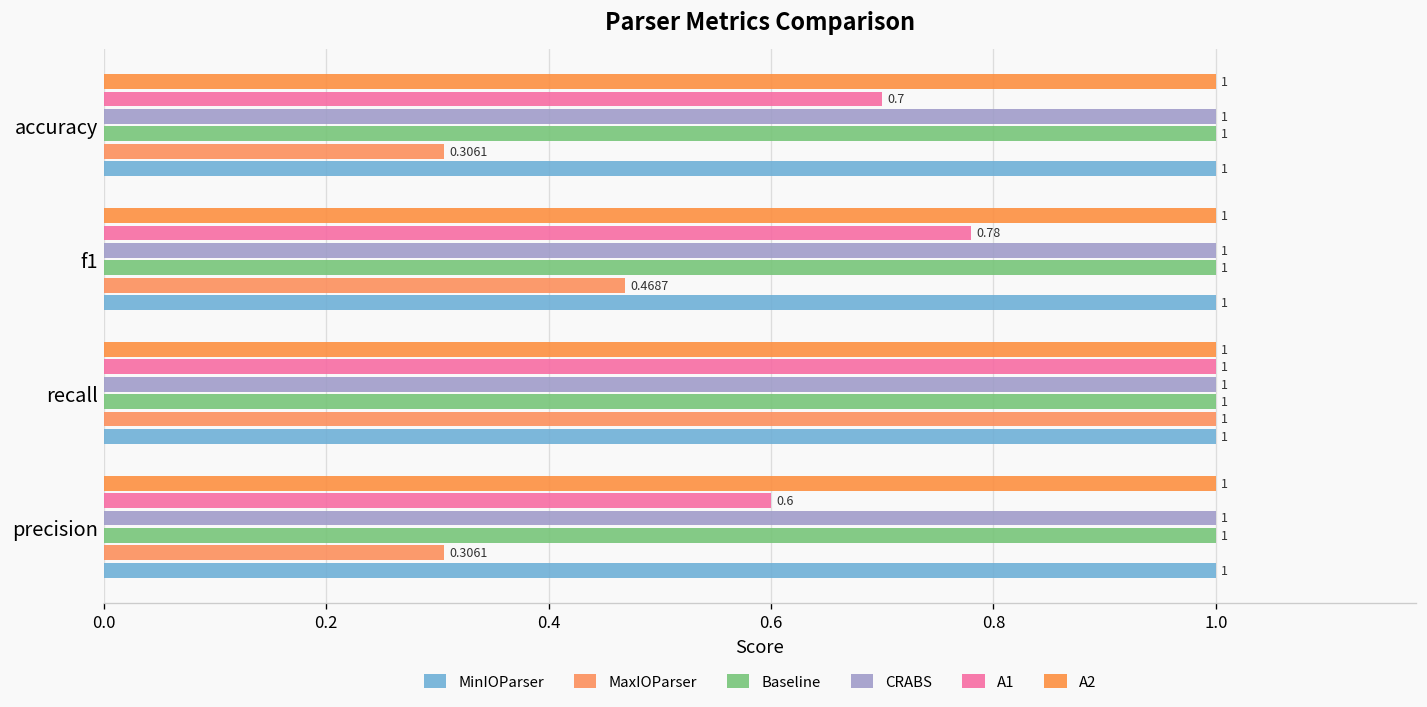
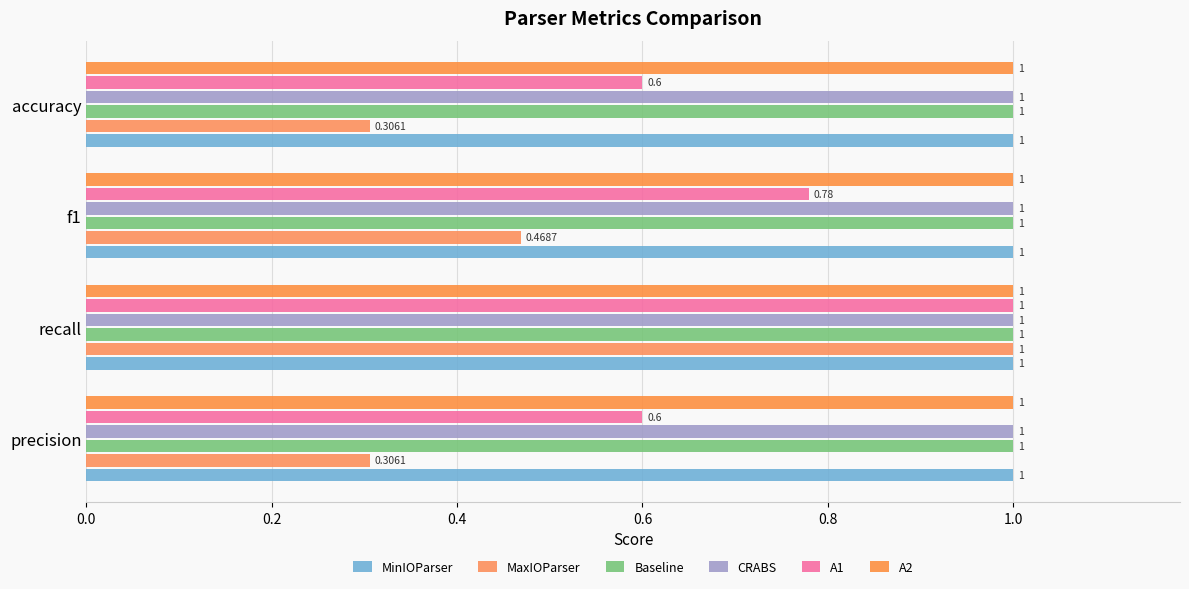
A1, accuracy: 0.7 -> 0.6
